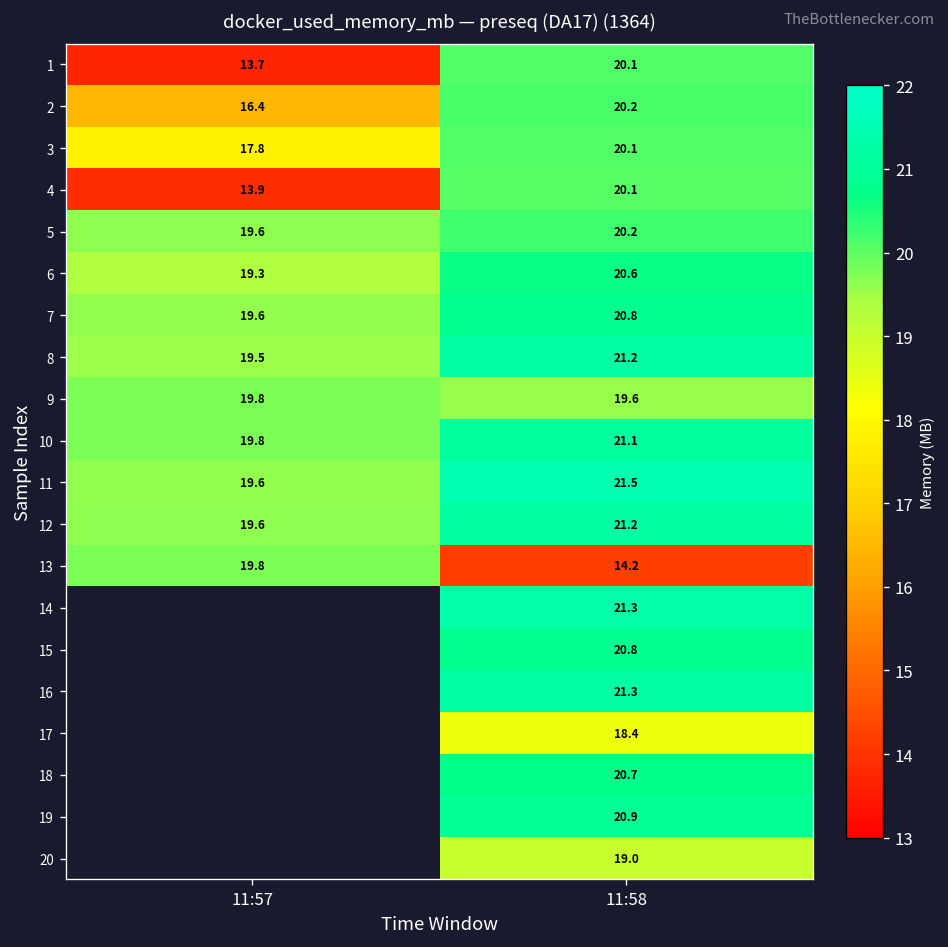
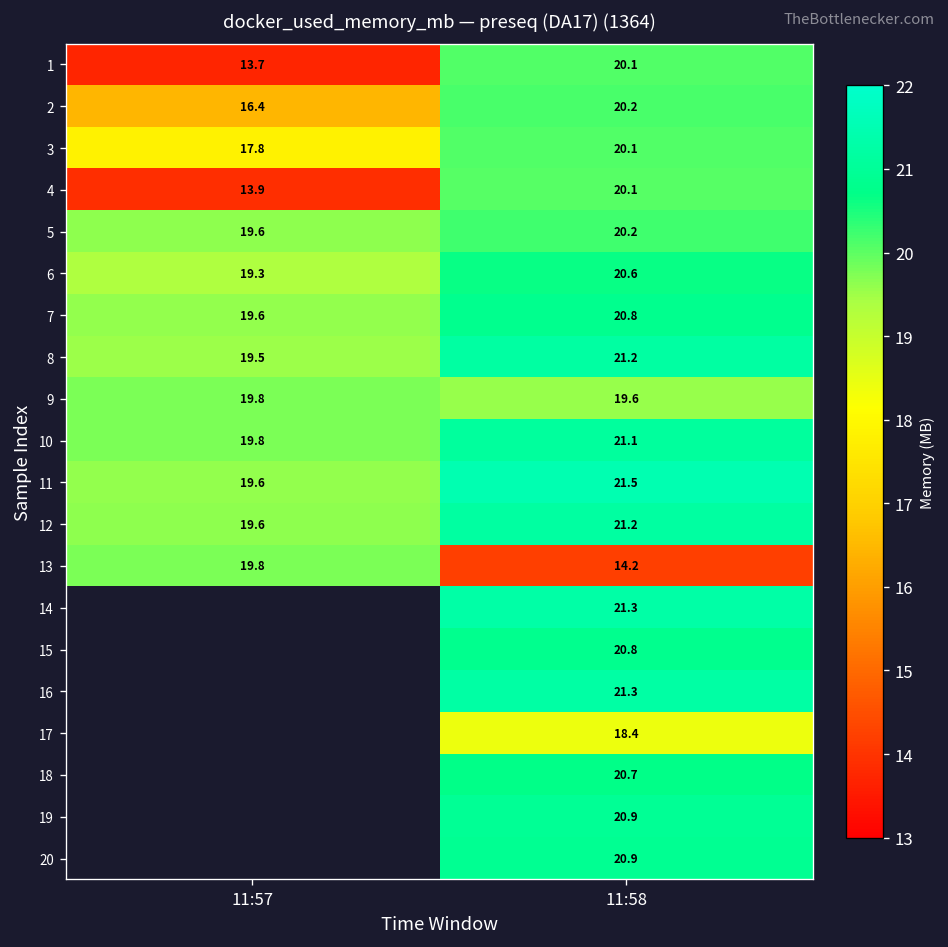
20, 11:58: 19.0 -> 20.9
